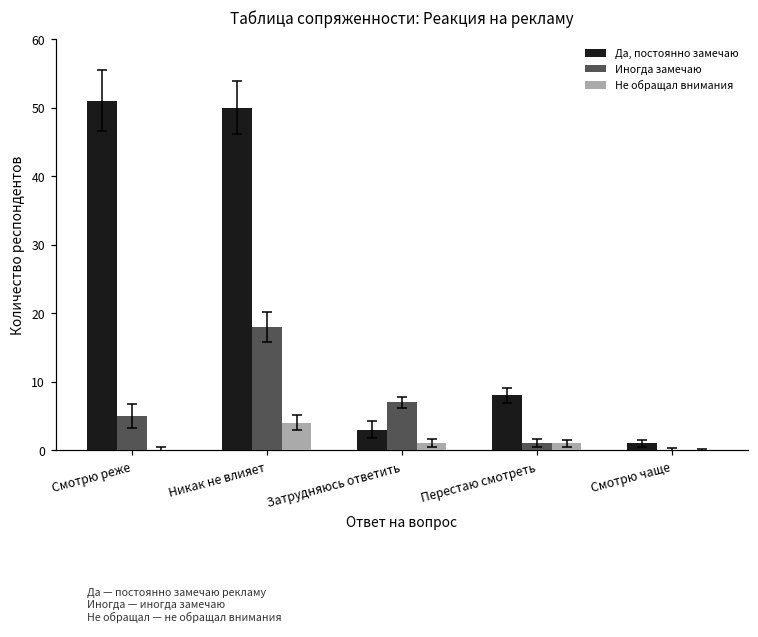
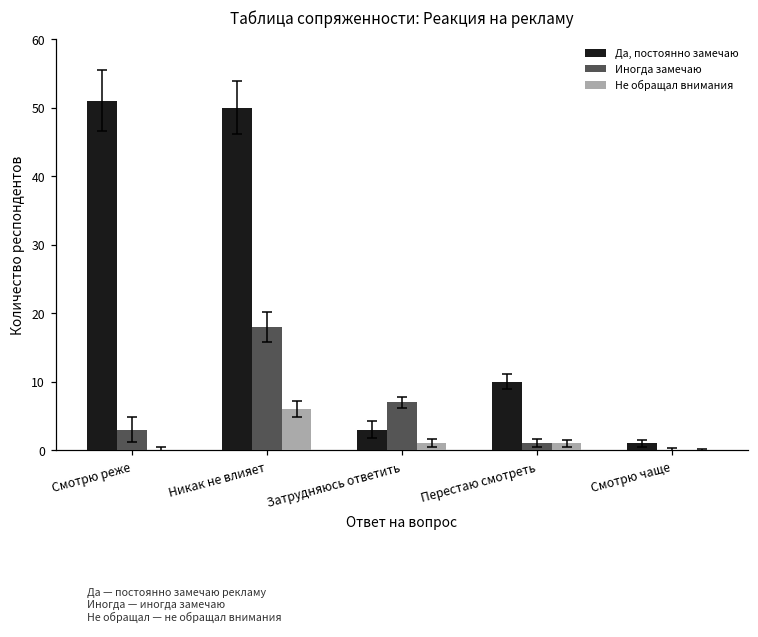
Иногда замечаю, Смотрю реже: 5 -> 3
Не обращал внимания, Никак не влияет: 4 -> 6
Да, постоянно замечаю, Перестаю смотреть: 8 -> 10
